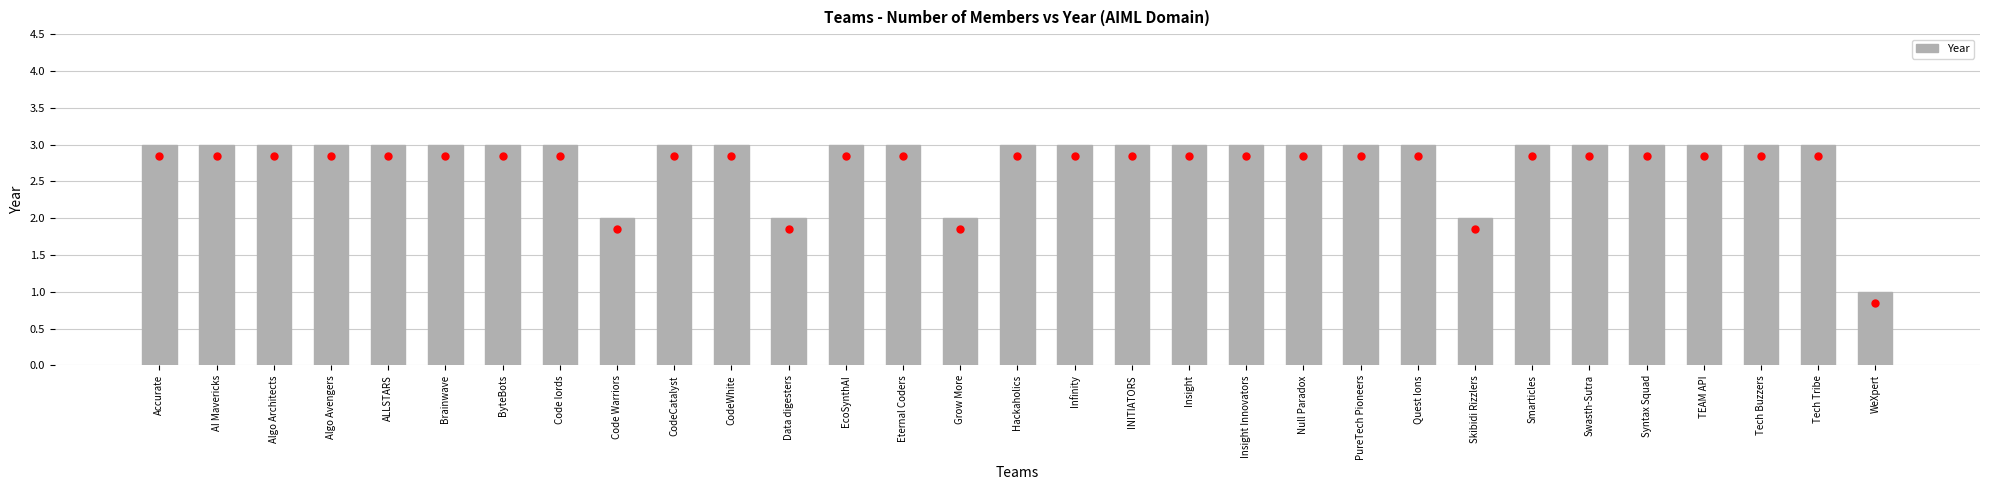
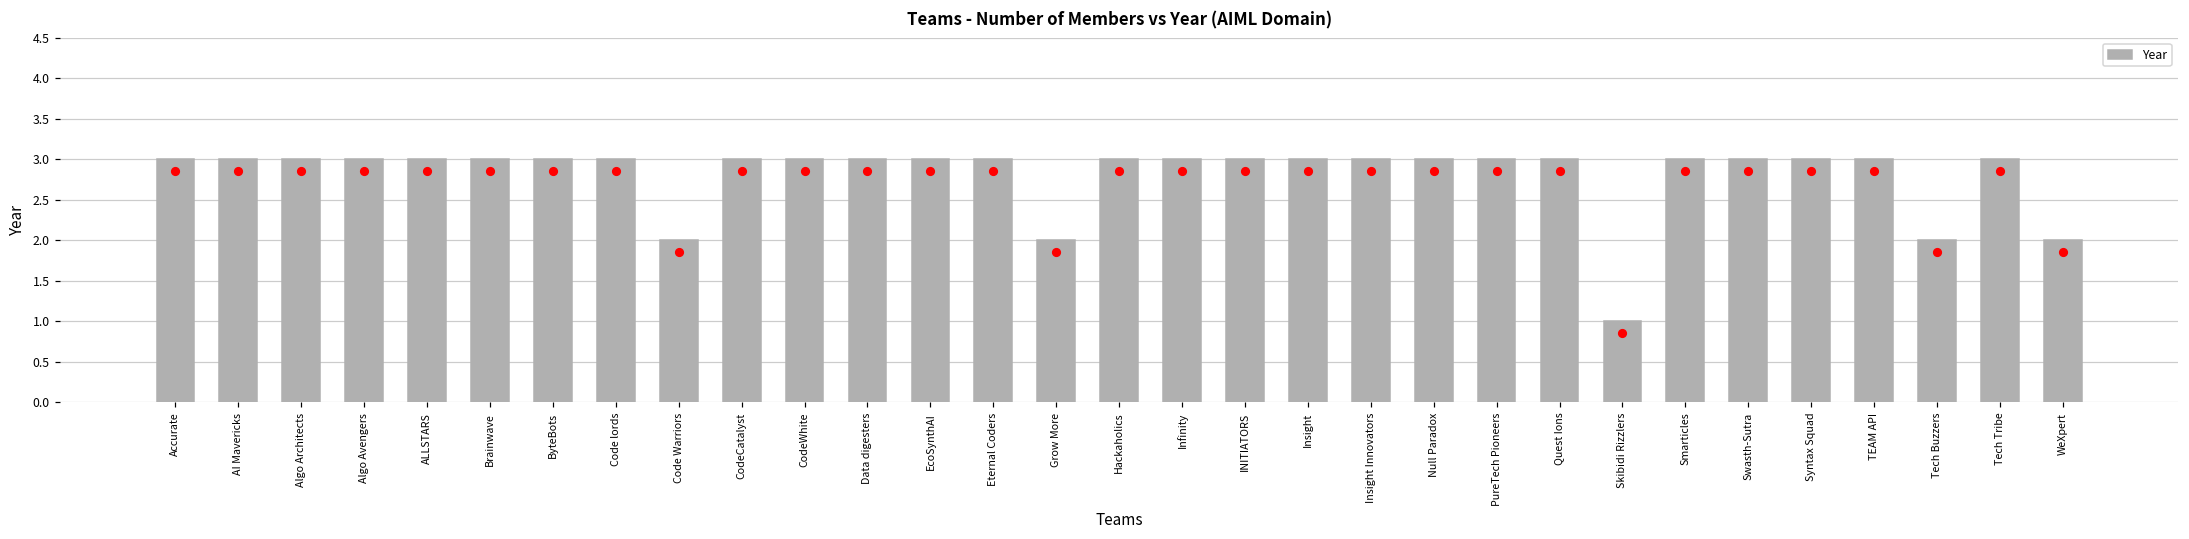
Year, Data digesters: 2 -> 3
Year, Skibidi Rizzlers: 2 -> 1
Year, Tech Buzzers: 3 -> 2
Year, WeXpert: 1 -> 2
